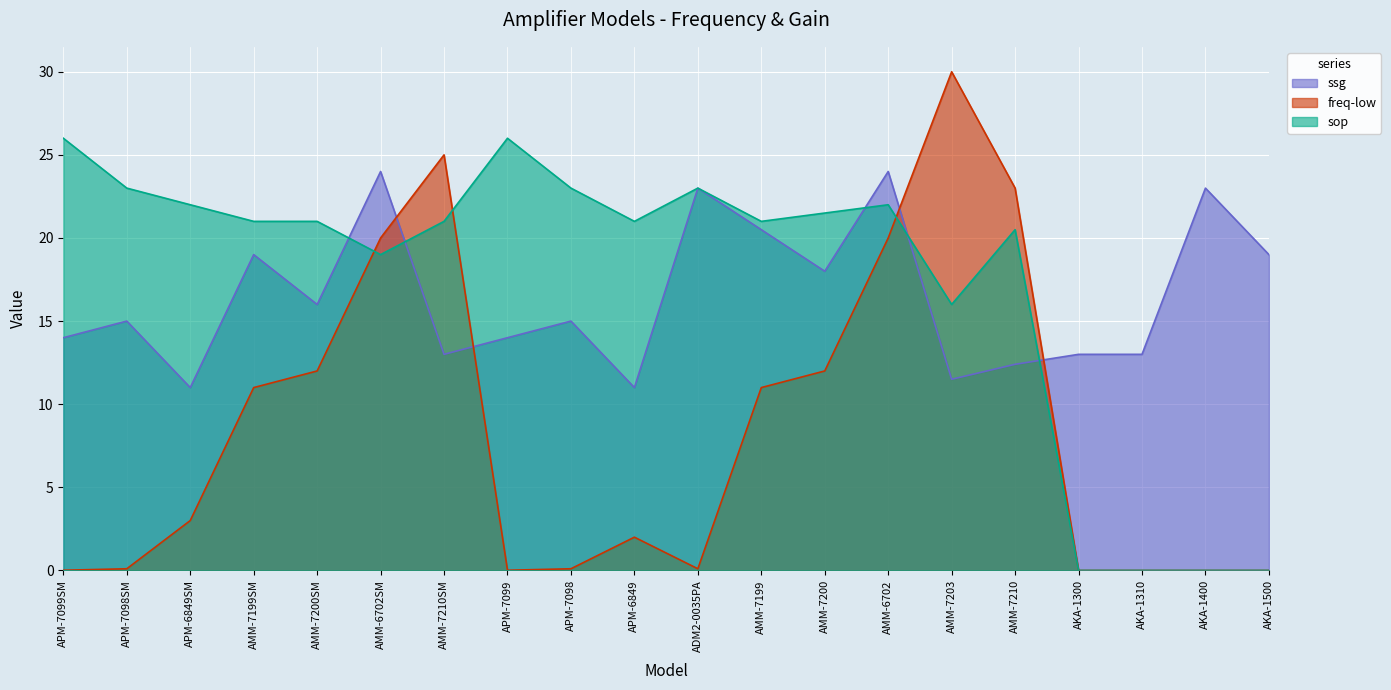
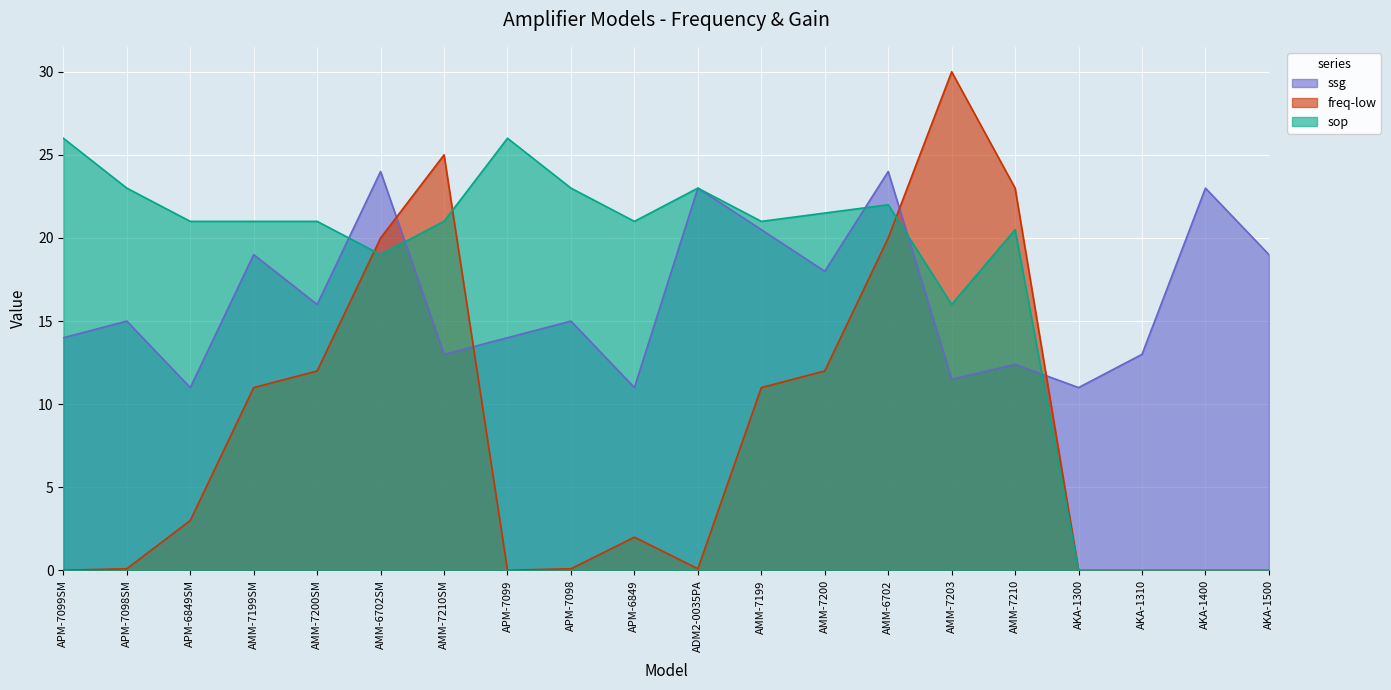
sop, APM-6849SM: 22 -> 21
ssg, AKA-1300: 13 -> 11
